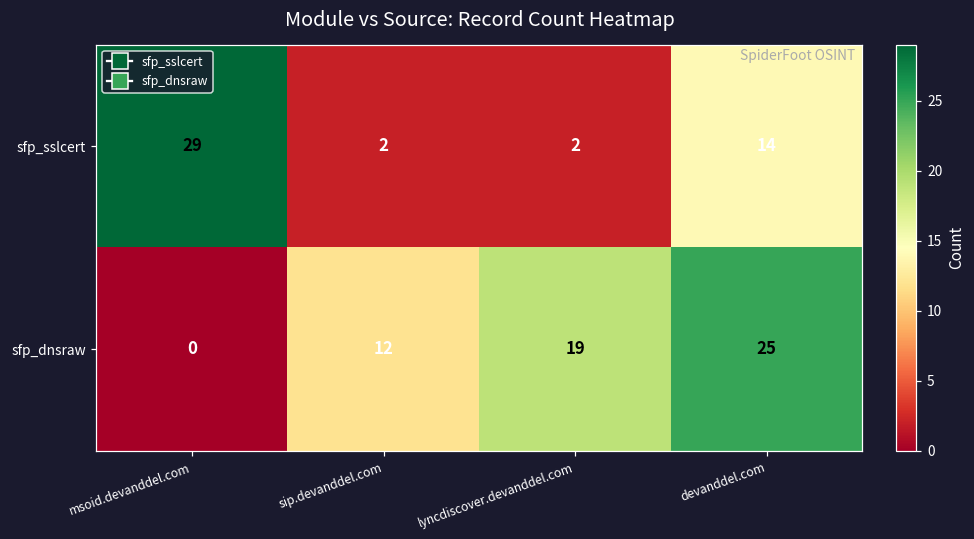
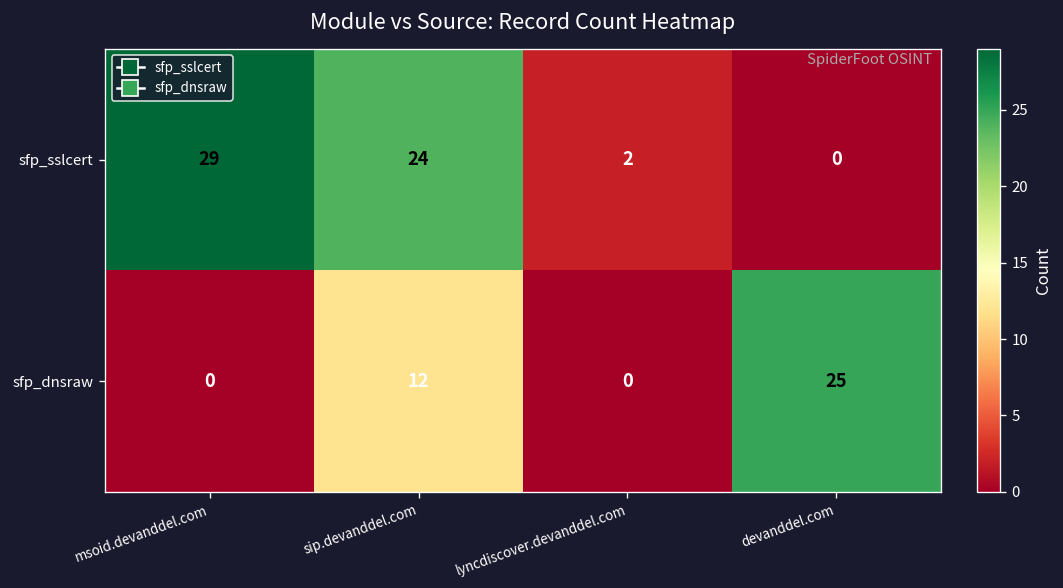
sfp_sslcert, sip.devanddel.com: 2 -> 24
sfp_sslcert, devanddel.com: 14 -> 0
sfp_dnsraw, lyncdiscover.devanddel.com: 19 -> 0
